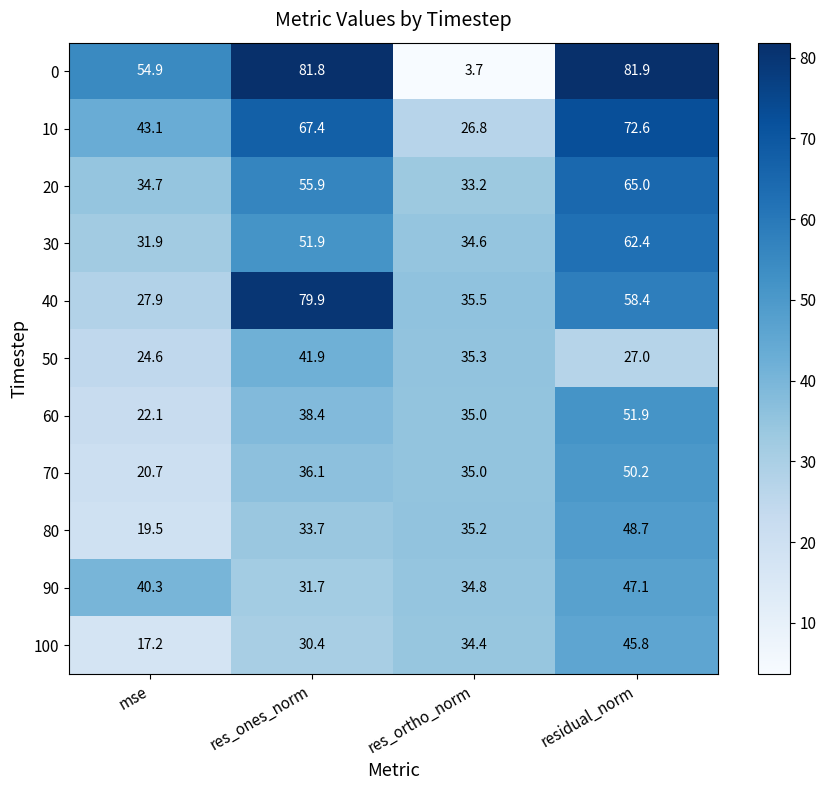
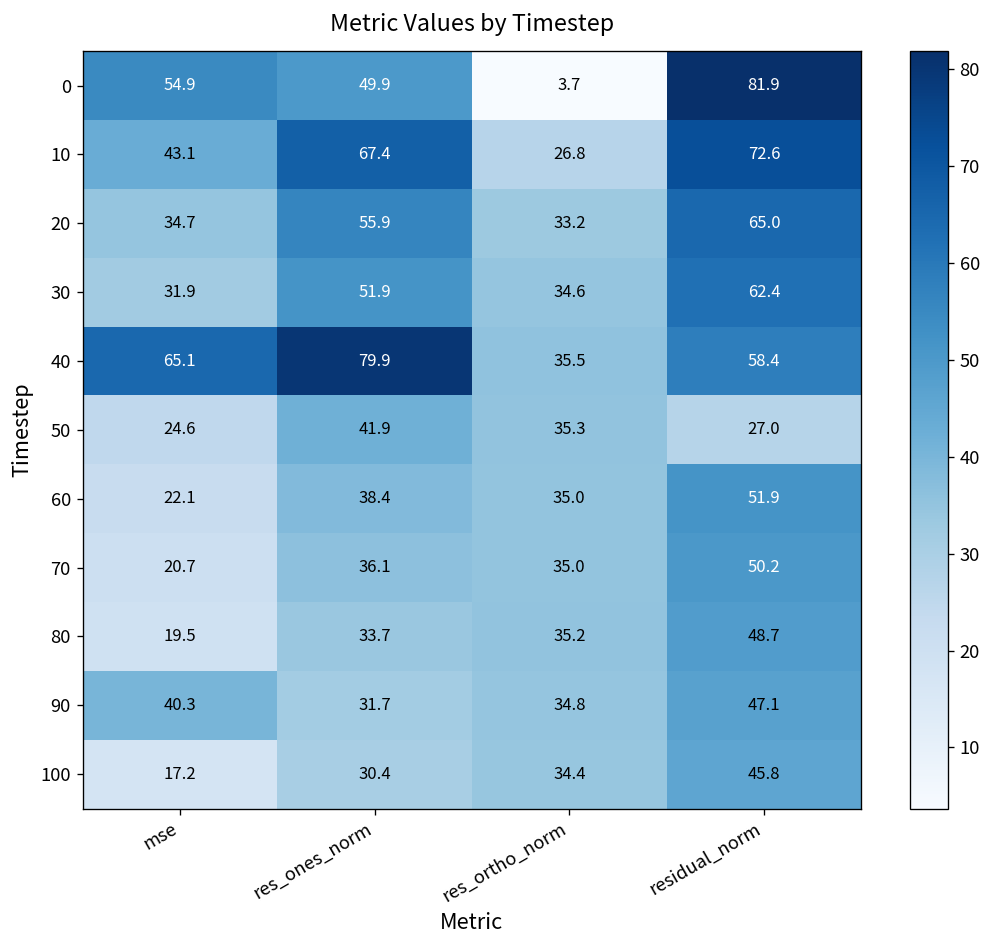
0, res_ones_norm: 81.8 -> 49.9
40, mse: 27.9 -> 65.1
